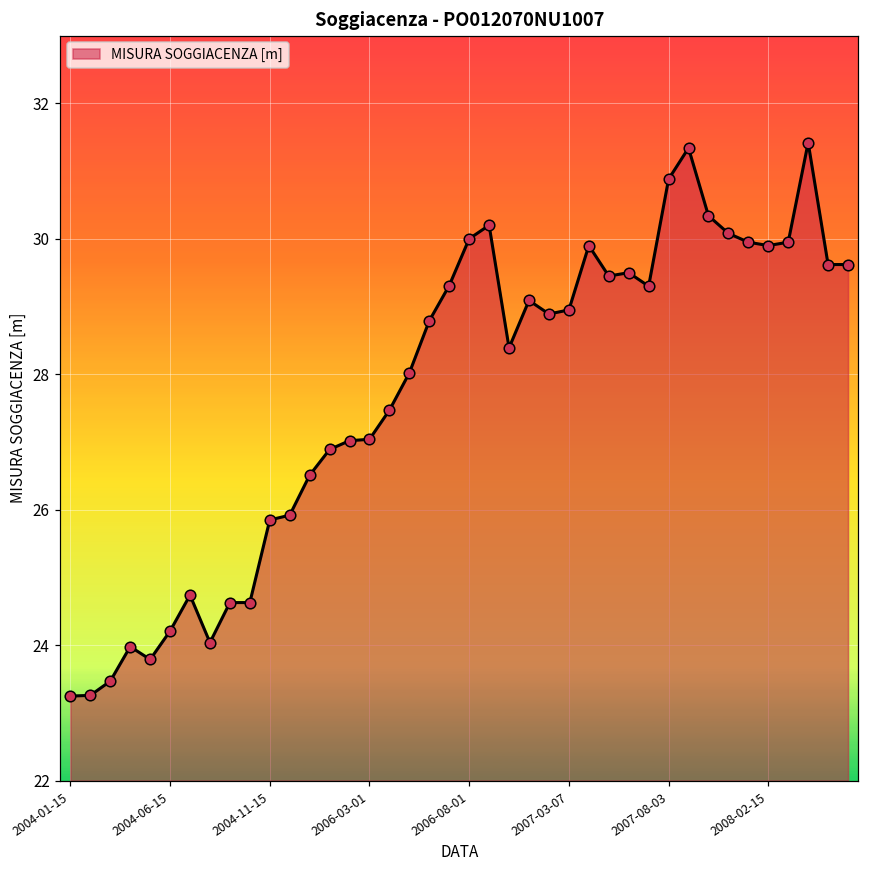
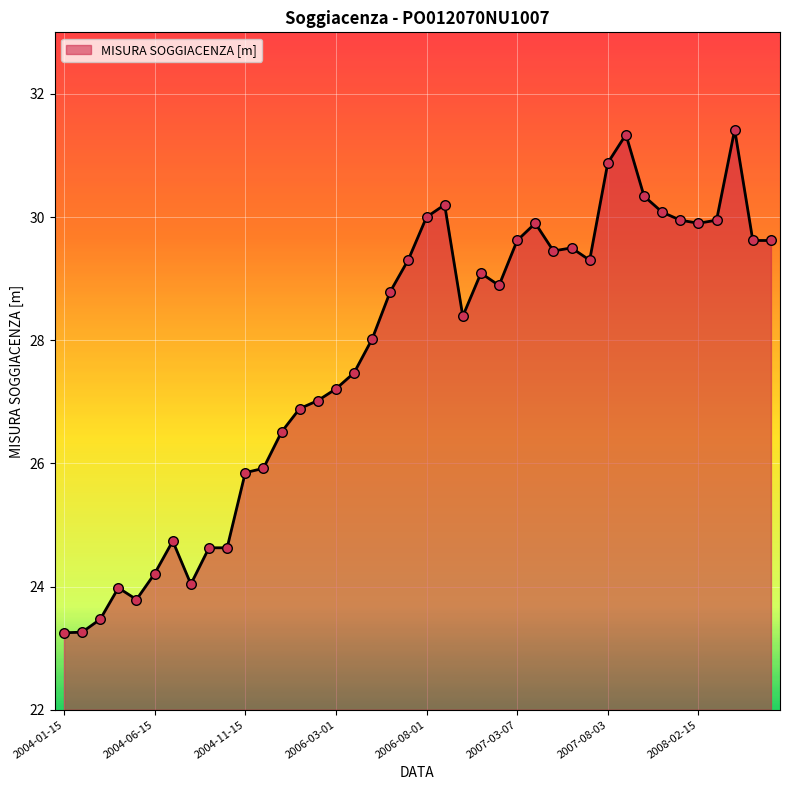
2006-03-01: 27.0 -> 27.2
2007-03-07: 29.0 -> 29.6
